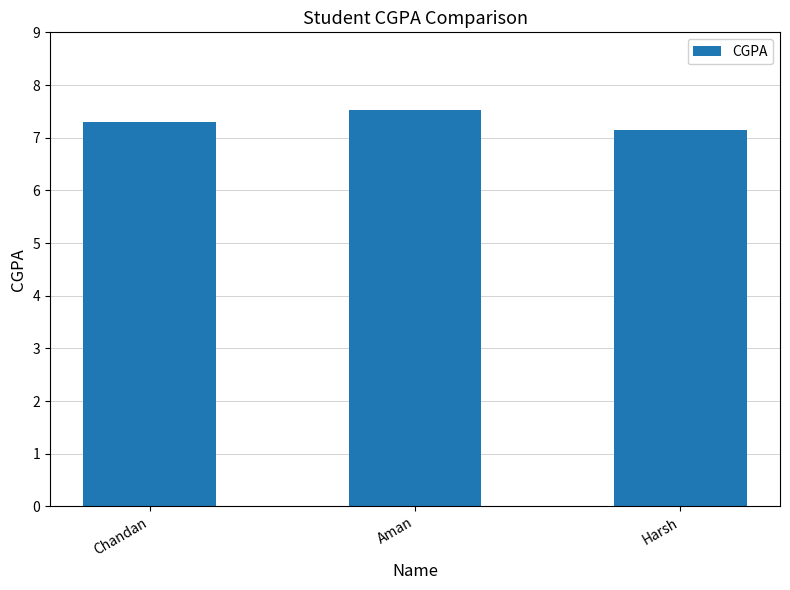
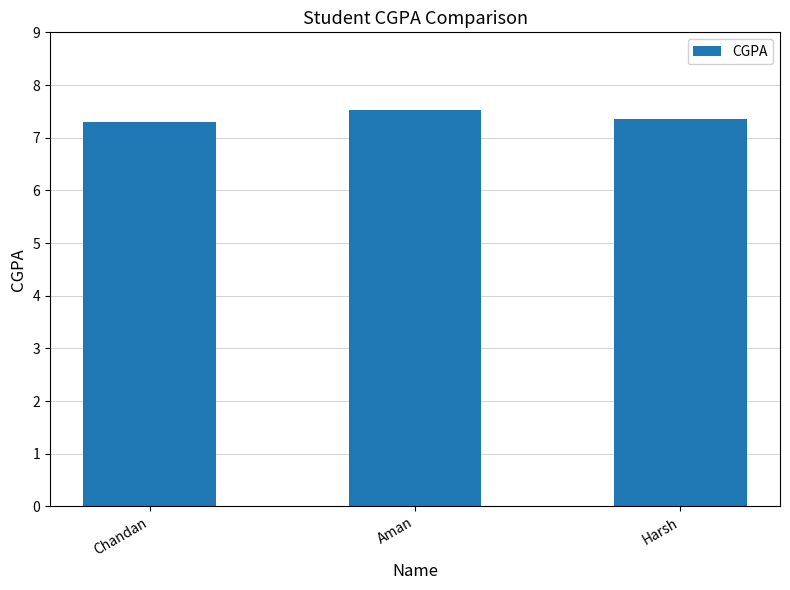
Harsh: 7.2 -> 7.4
